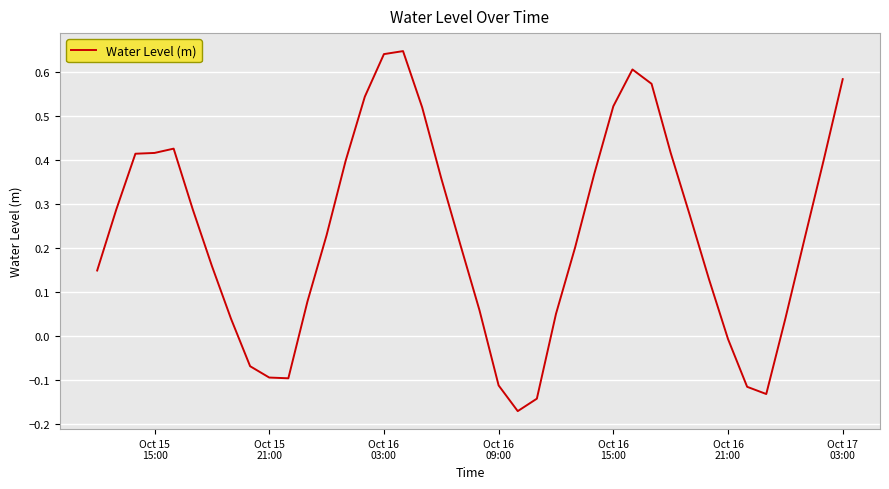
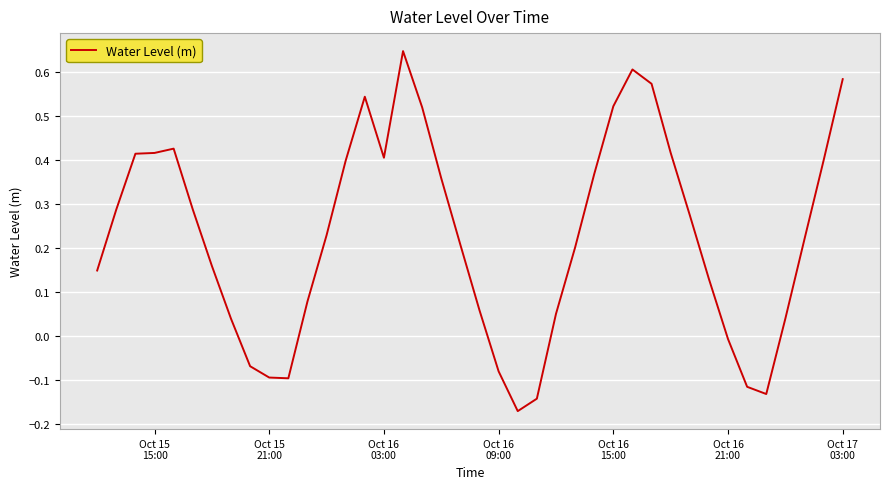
Oct 16 03:00: 0.64 -> 0.41
Oct 16 09:00: -0.11 -> -0.08
